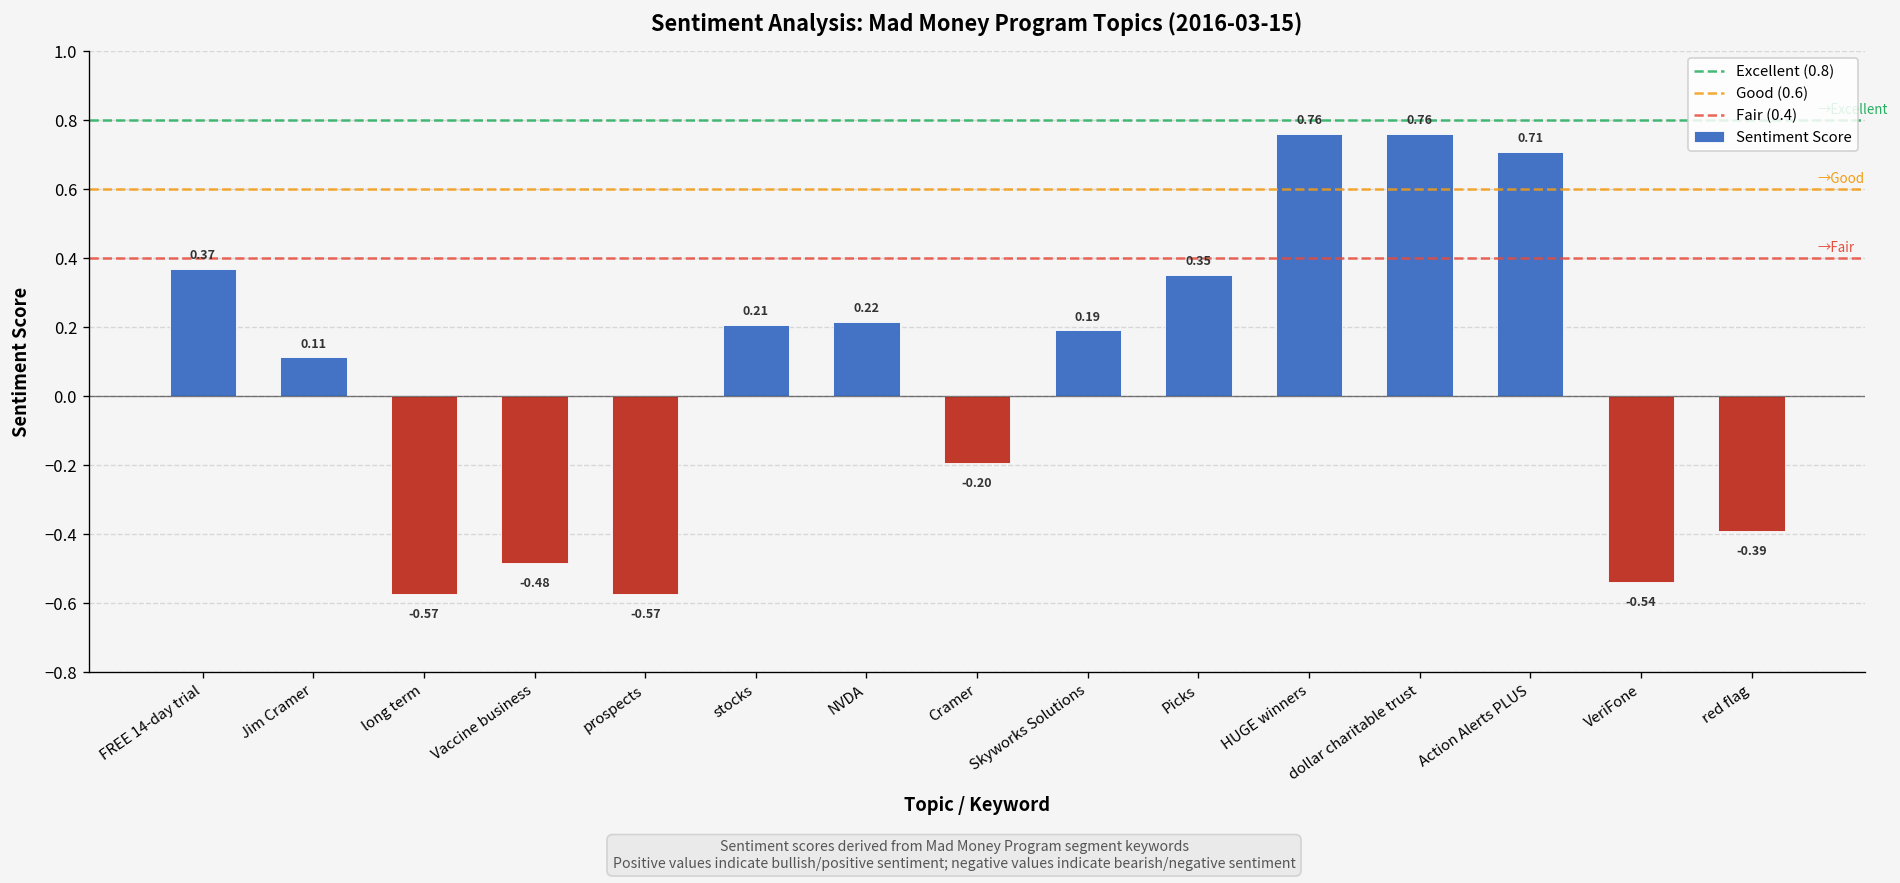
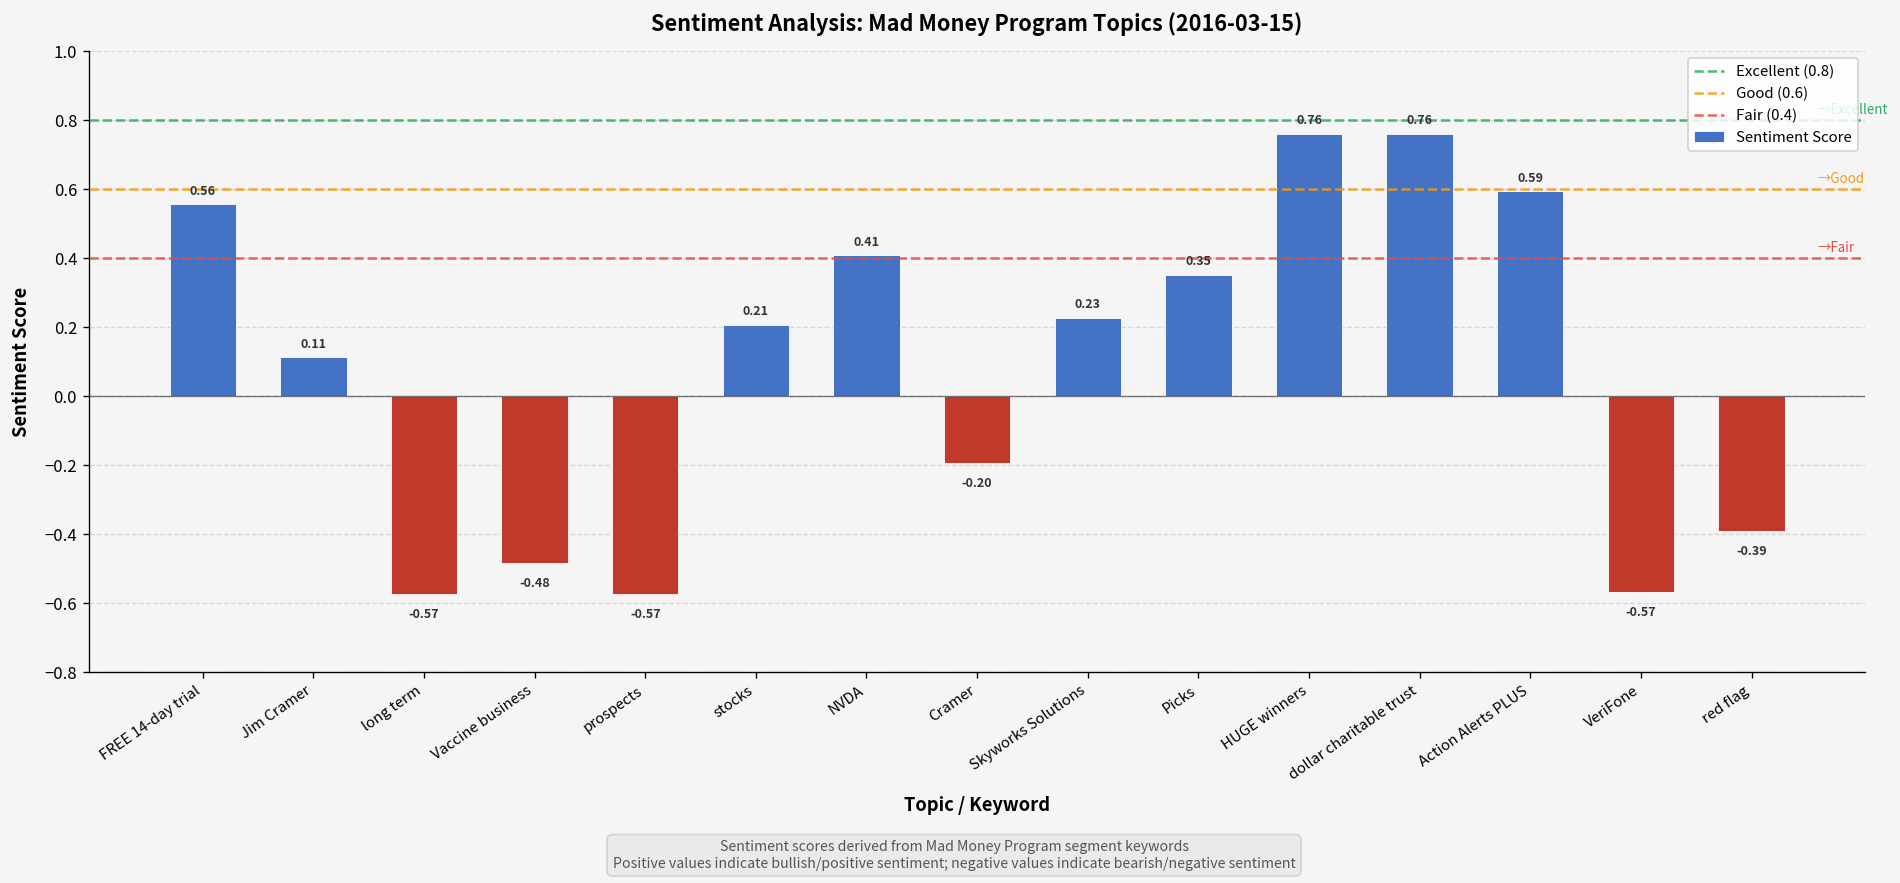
FREE 14-day trial: 0.37 -> 0.56
NVDA: 0.22 -> 0.41
Skyworks Solutions: 0.19 -> 0.23
Action Alerts PLUS: 0.71 -> 0.59
VeriFone: -0.54 -> -0.57
